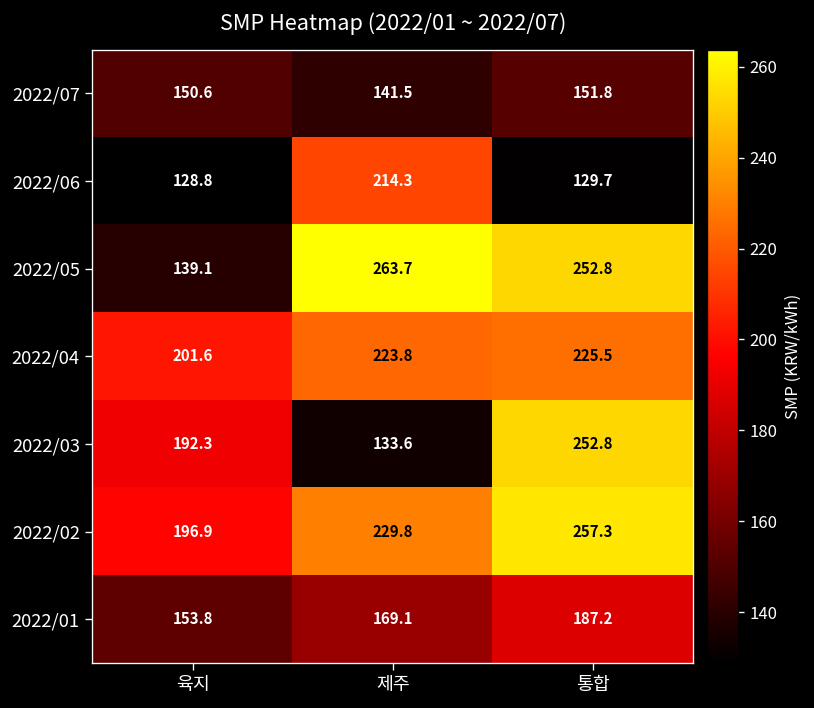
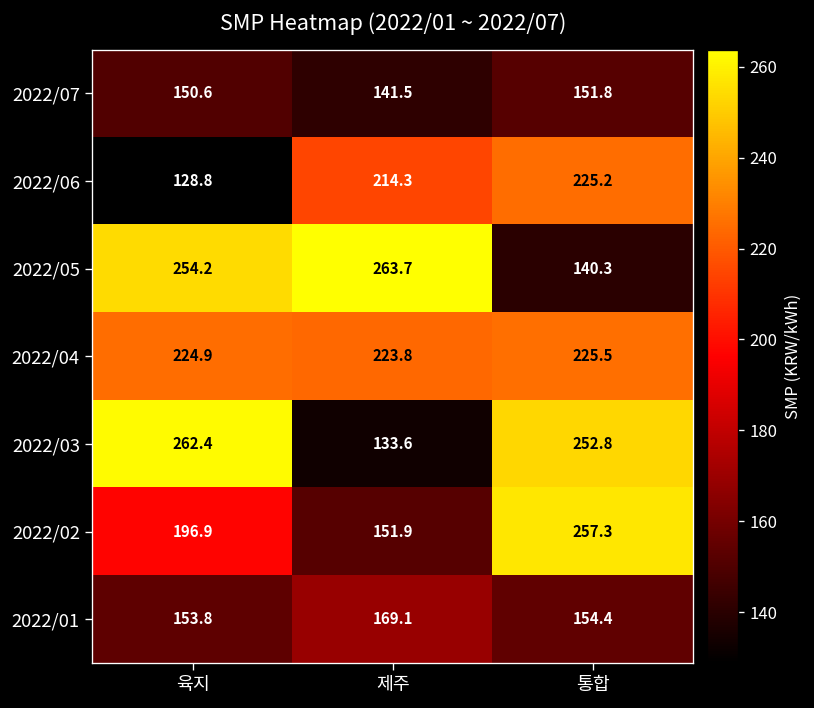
2022/06, 통합: 129.7 -> 225.2
2022/05, 육지: 139.1 -> 254.2
2022/05, 통합: 252.8 -> 140.3
2022/04, 육지: 201.6 -> 224.9
2022/03, 육지: 192.3 -> 262.4
2022/02, 제주: 229.8 -> 151.9
2022/01, 통합: 187.2 -> 154.4
